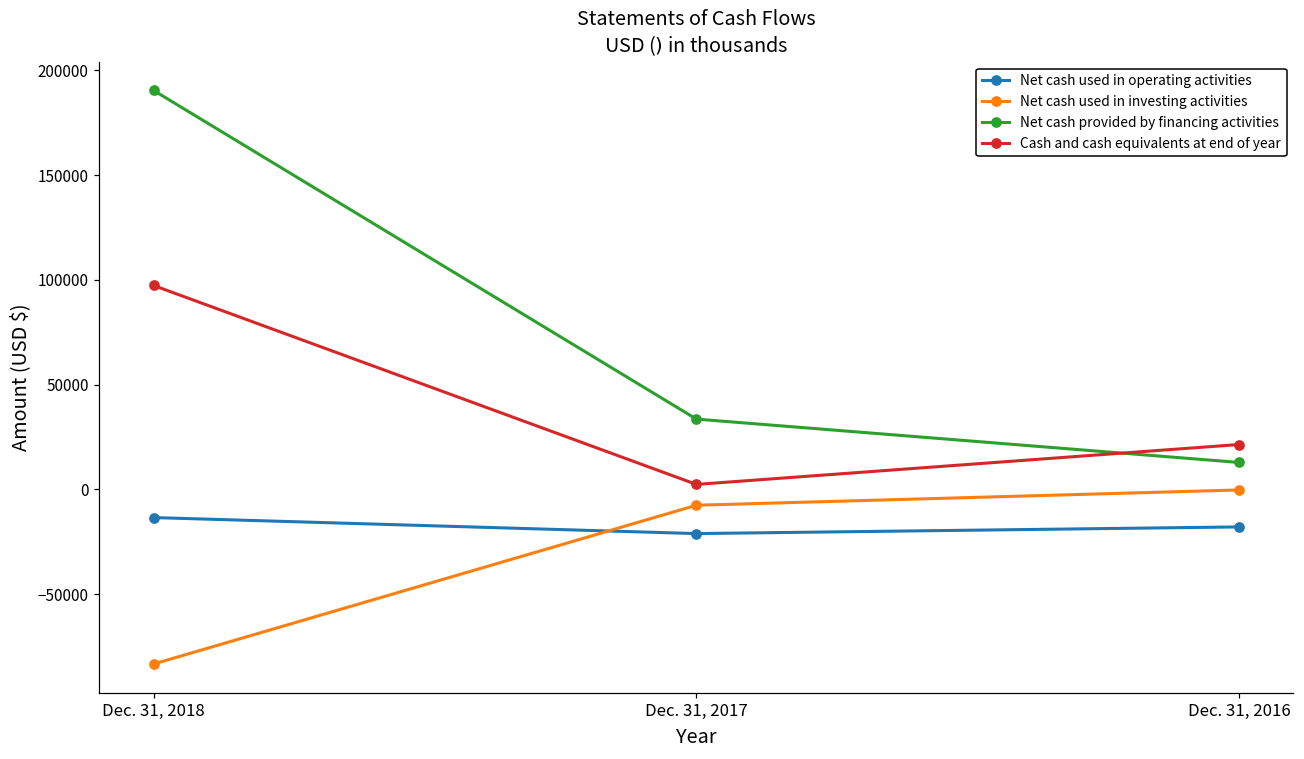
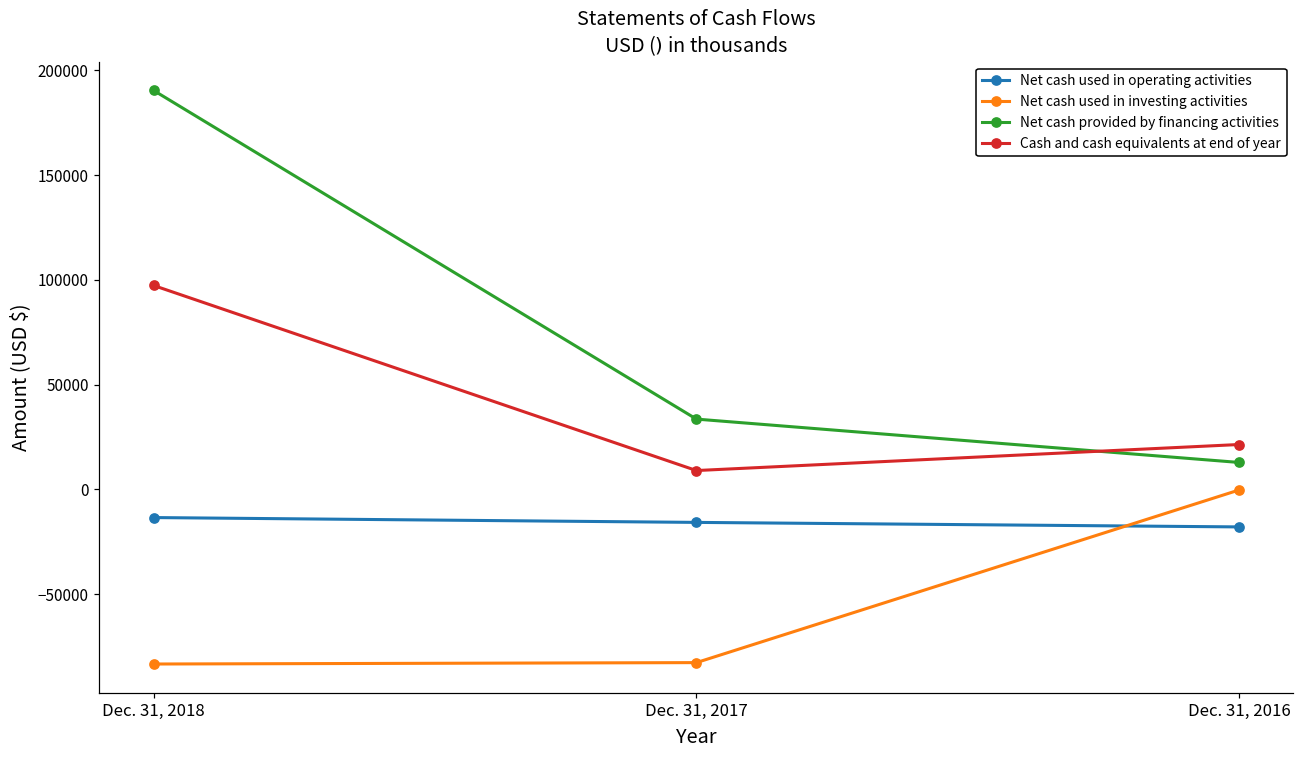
Net cash used in operating activities, Dec. 31, 2017: -21000 -> -16000
Net cash used in investing activities, Dec. 31, 2017: -8000 -> -83000
Cash and cash equivalents at end of year, Dec. 31, 2017: 2000 -> 9000
